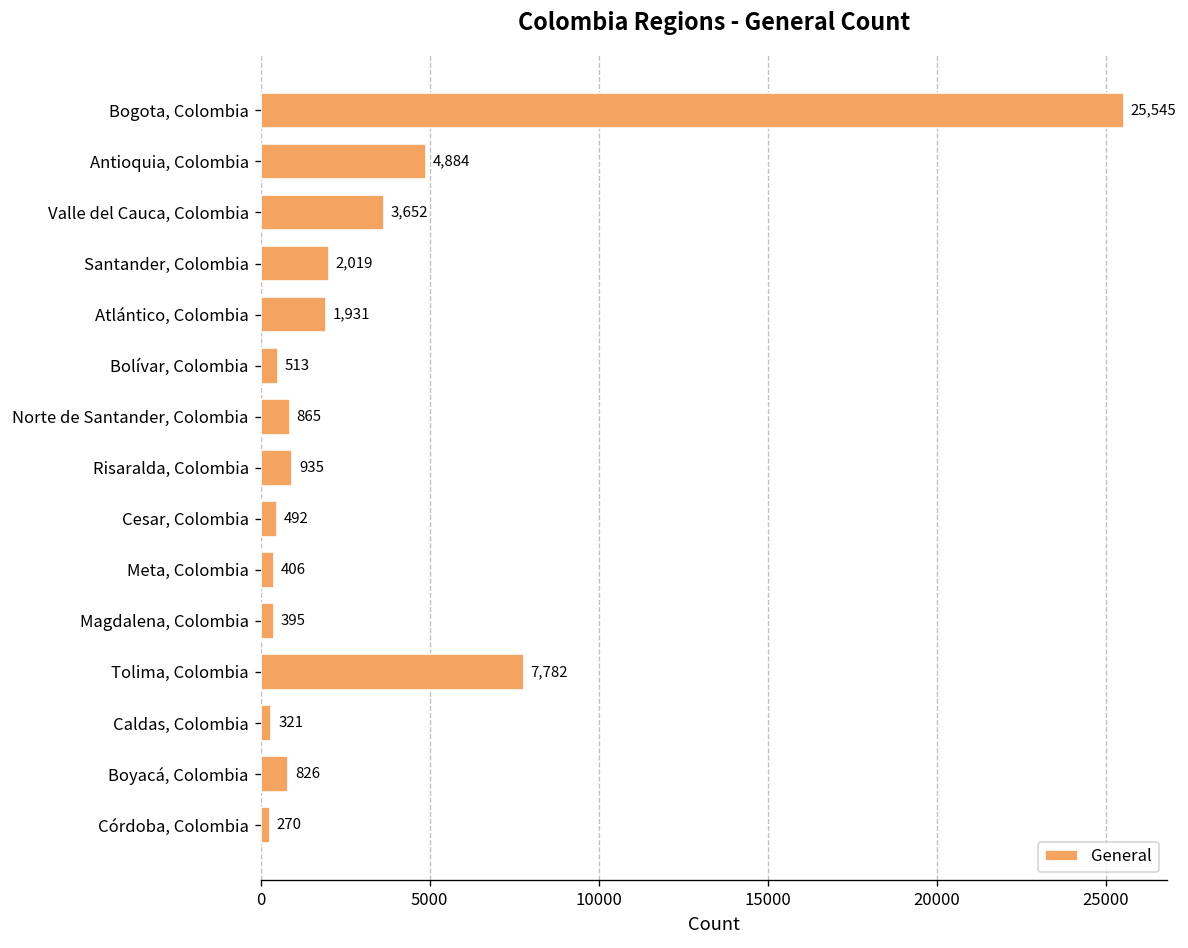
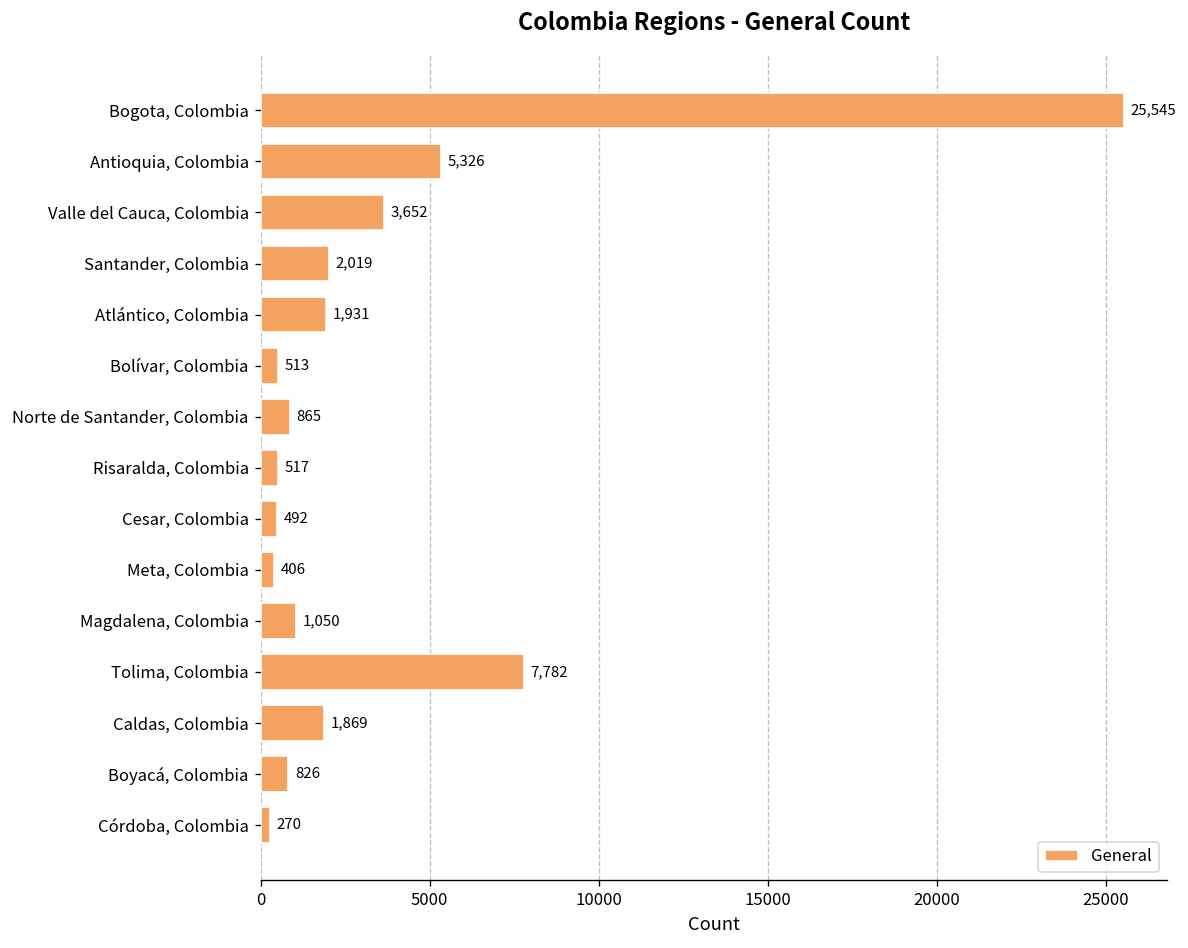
Antioquia, Colombia: 4,884 -> 5,326
Risaralda, Colombia: 935 -> 517
Magdalena, Colombia: 395 -> 1,050
Caldas, Colombia: 321 -> 1,869
